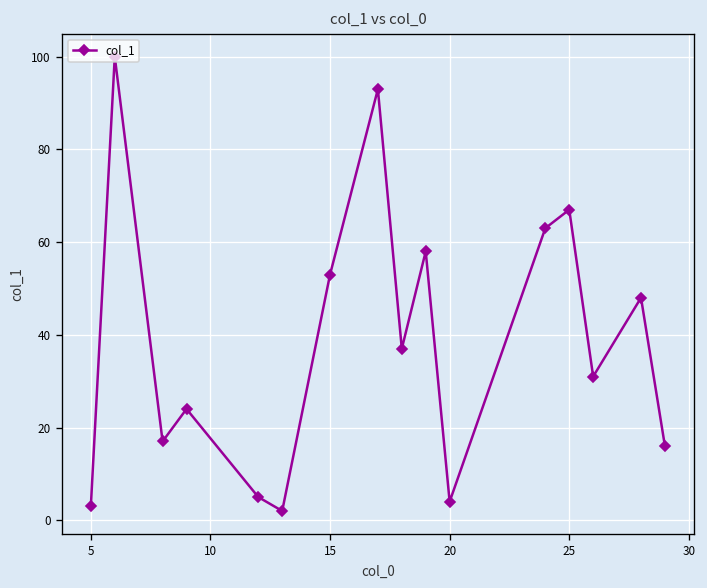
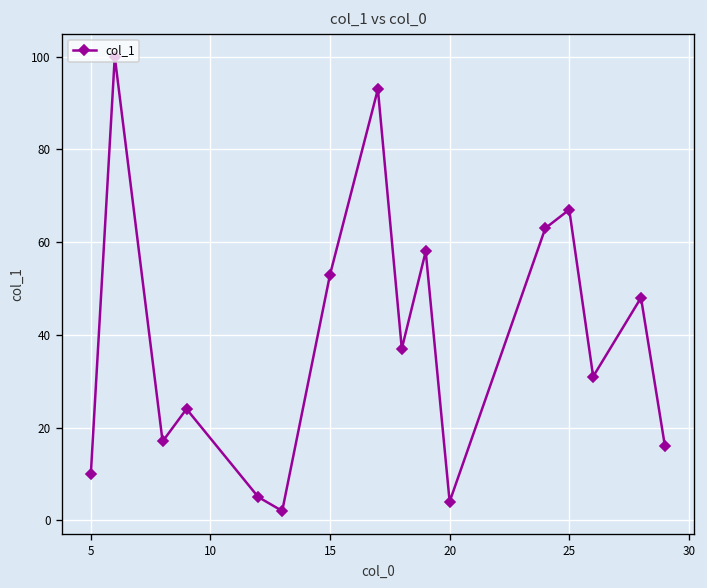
5: 3 -> 10
